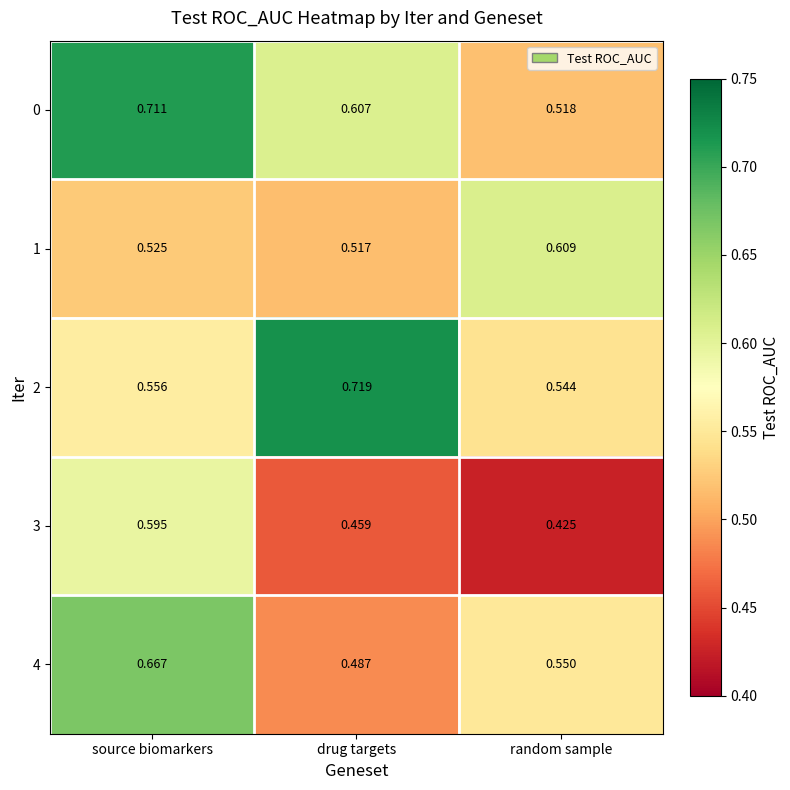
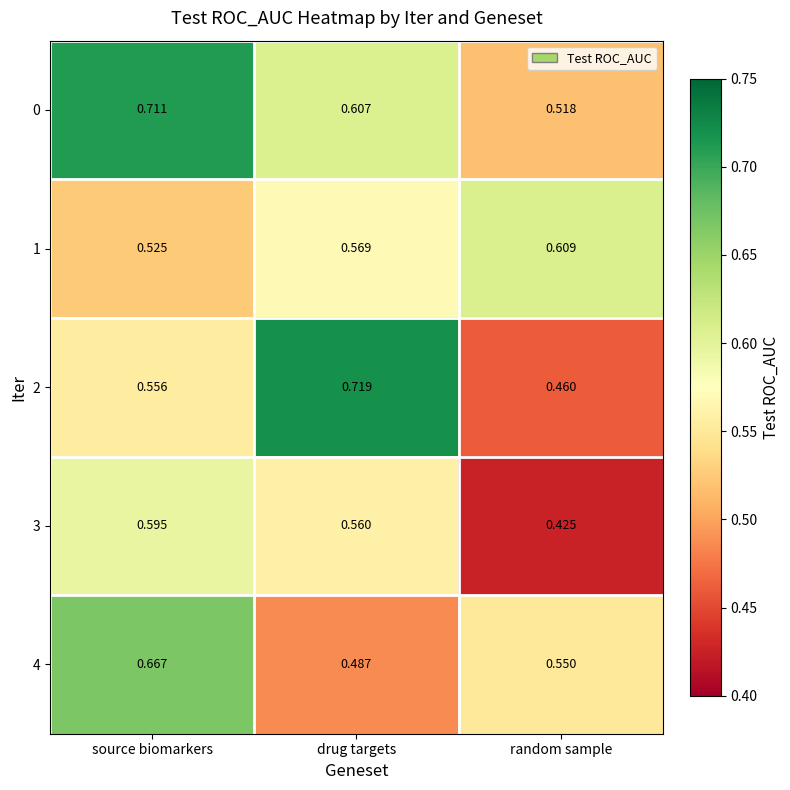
1, drug targets: 0.517 -> 0.569
2, random sample: 0.544 -> 0.460
3, drug targets: 0.459 -> 0.560
